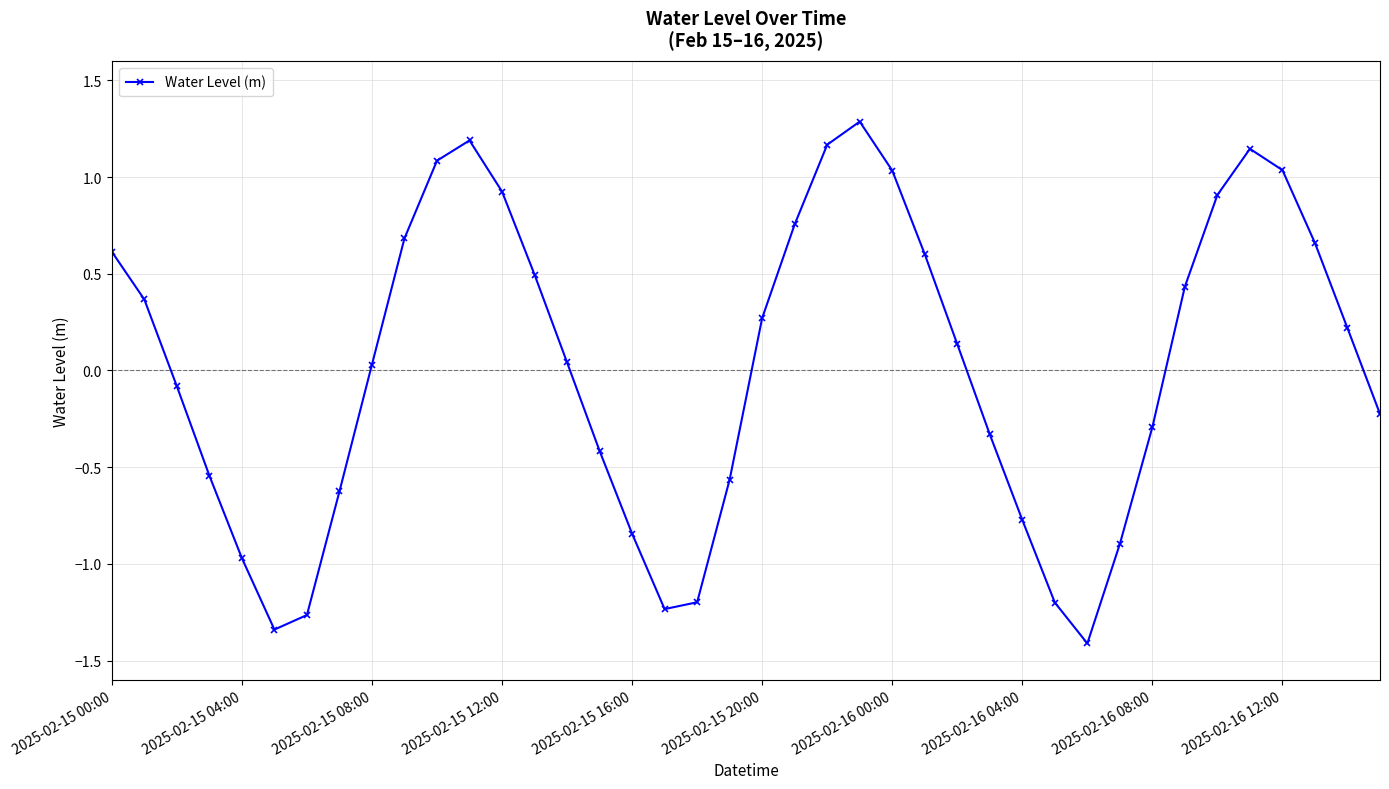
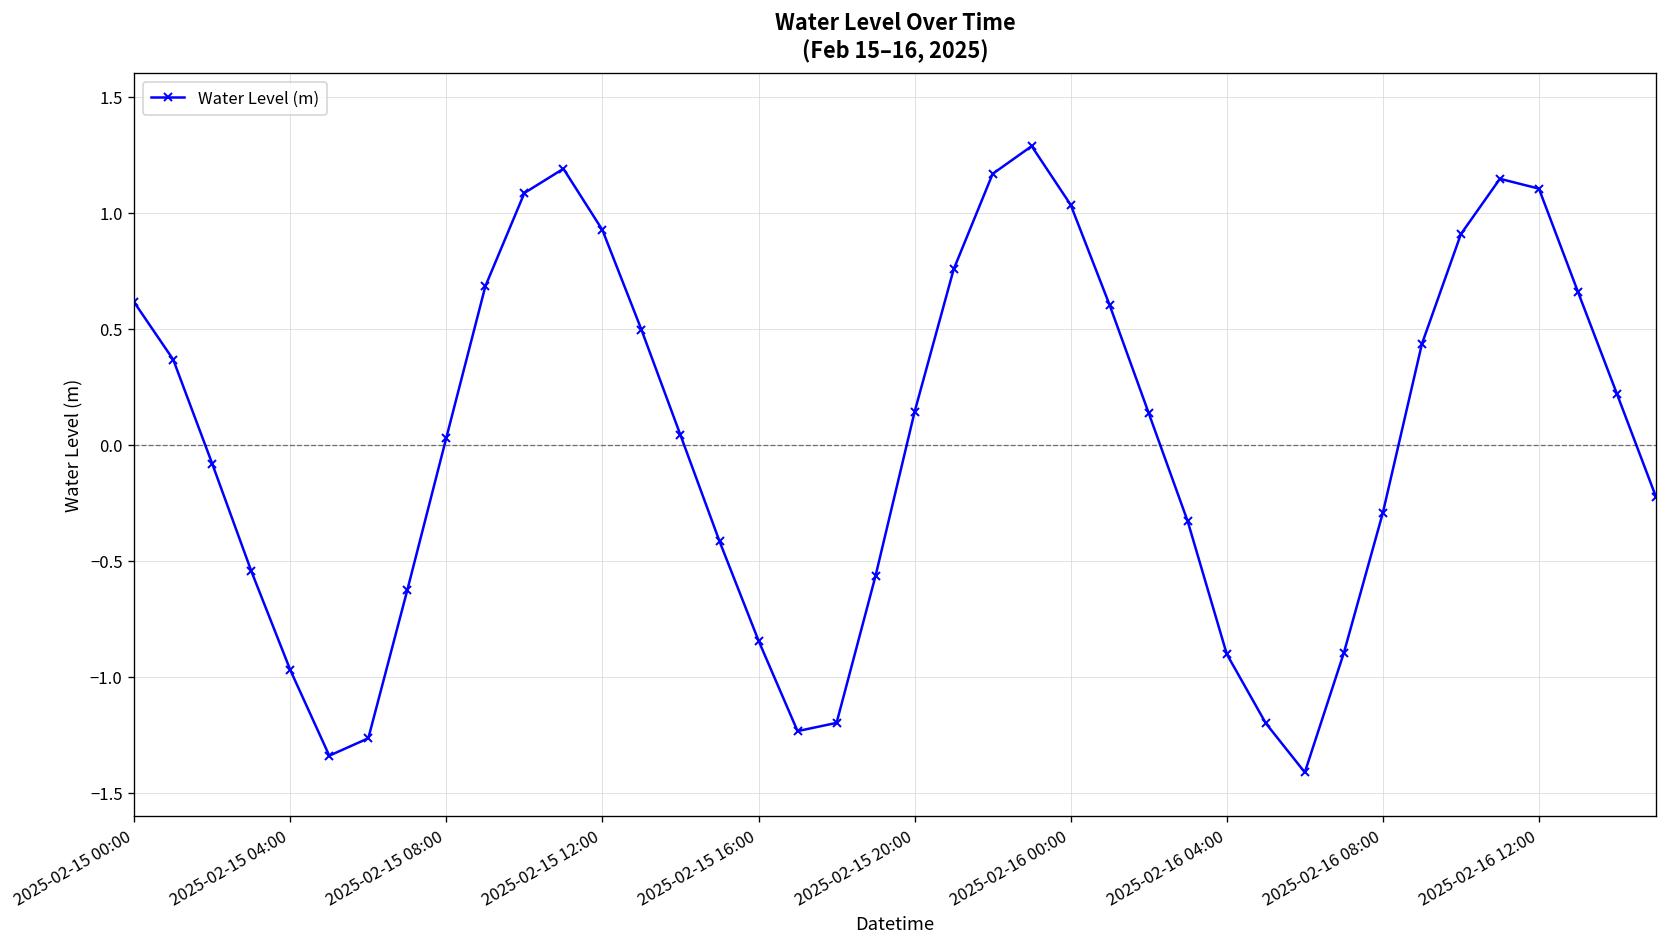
2025-02-15 20:00: 0.27 -> 0.14
2025-02-16 04:00: -0.77 -> -0.90
2025-02-16 12:00: 1.04 -> 1.10
